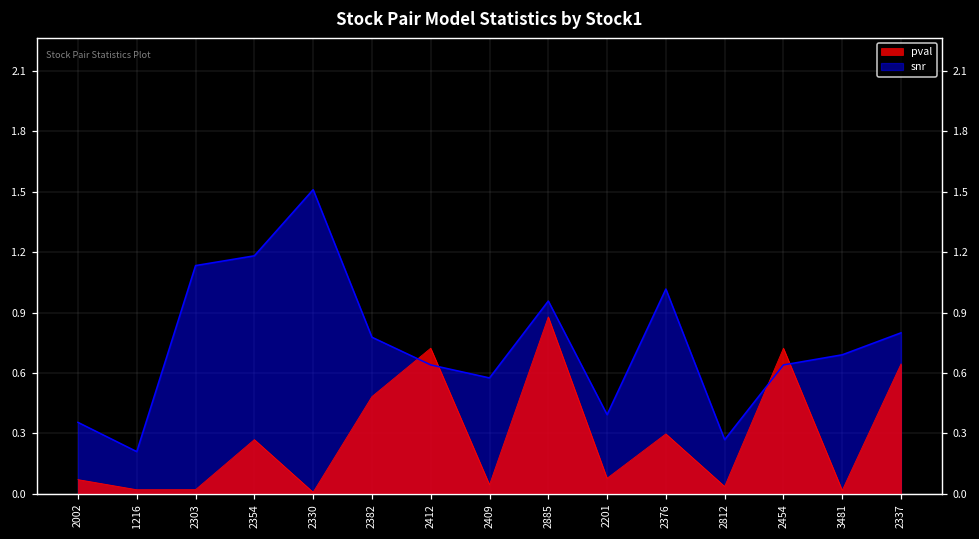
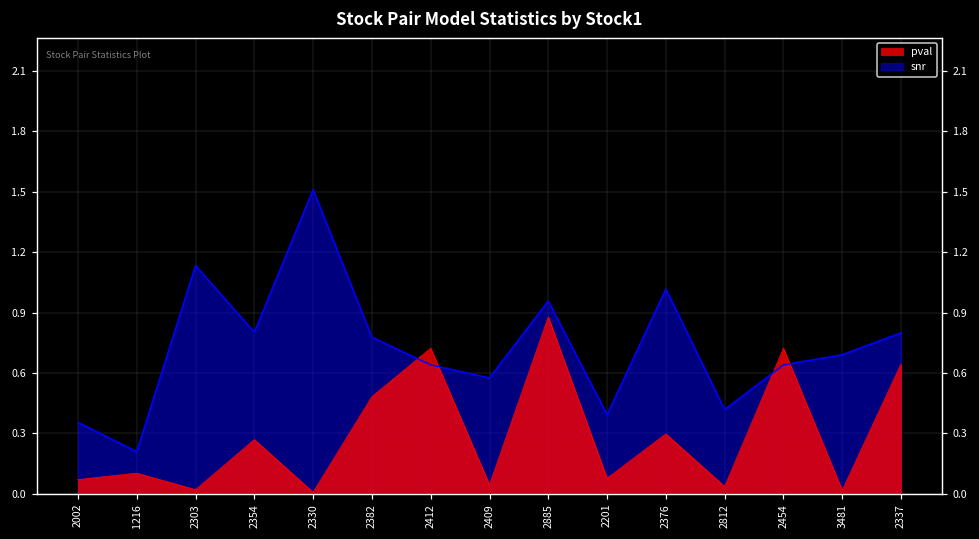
pval, 1216: 0.02 -> 0.10
snr, 2354: 1.18 -> 0.80
snr, 2812: 0.27 -> 0.42
